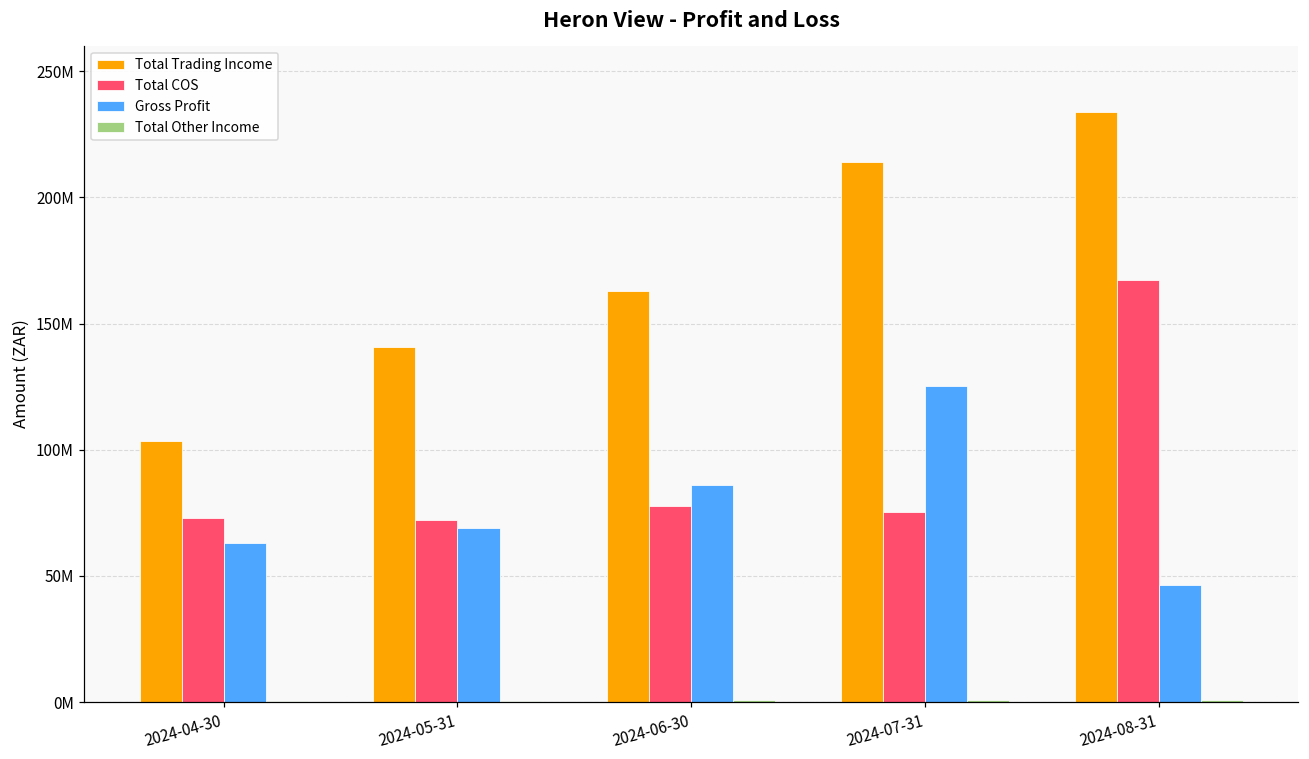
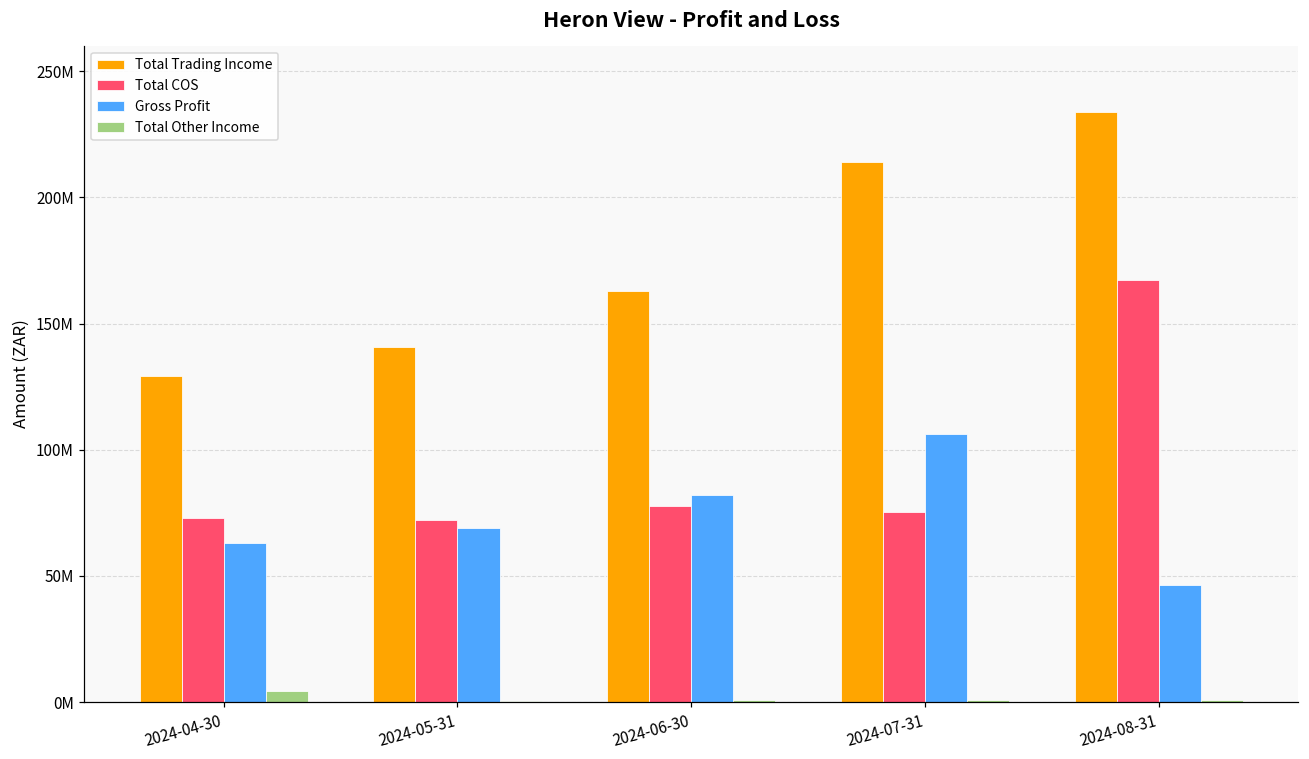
Total Trading Income, 2024-04-30: 103000000 -> 129000000
Total Other Income, 2024-04-30: 0 -> 4000000
Gross Profit, 2024-06-30: 86000000 -> 82000000
Gross Profit, 2024-07-31: 125000000 -> 106000000
